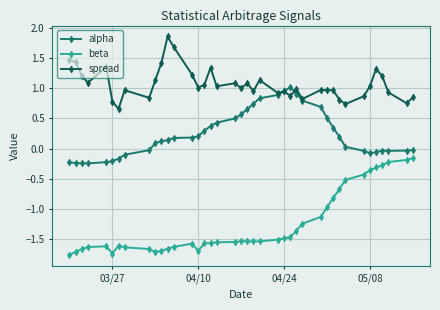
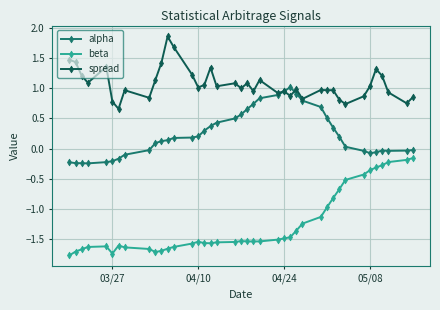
beta, 04/10: -1.7 -> -1.5
